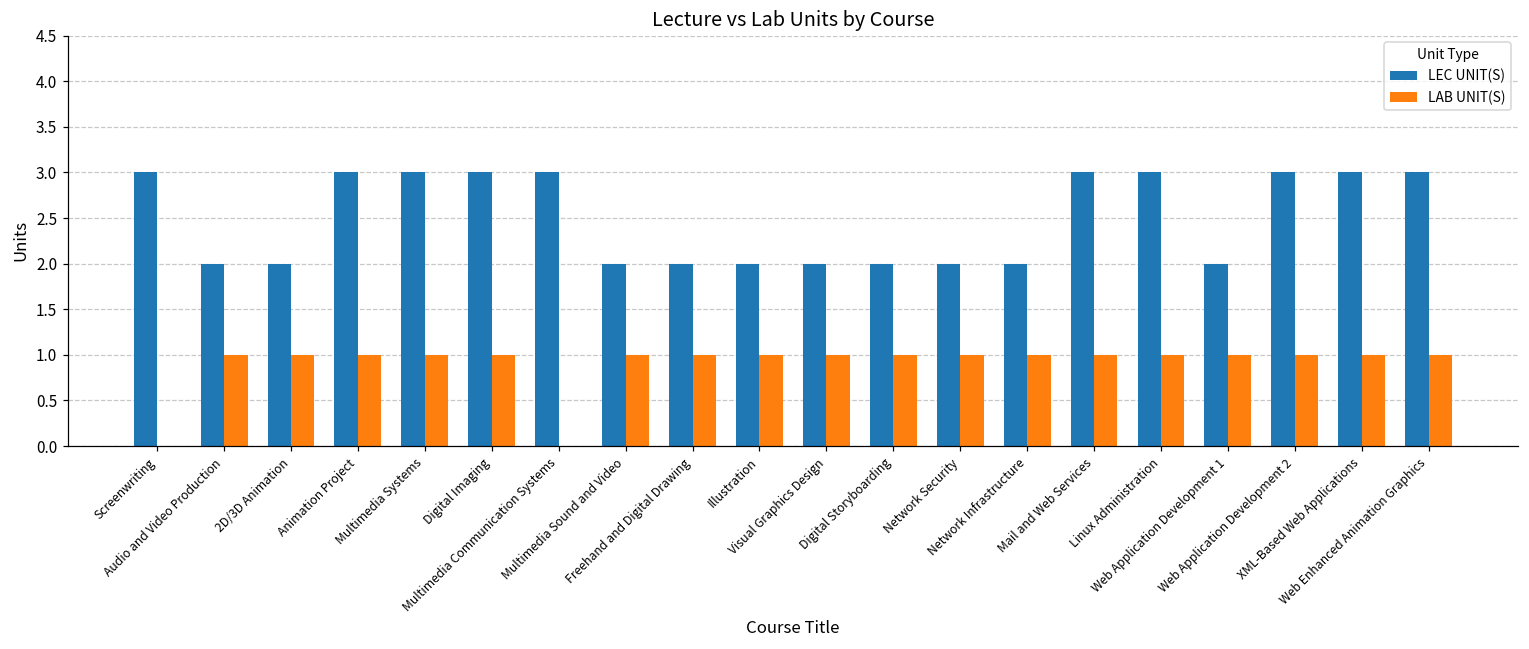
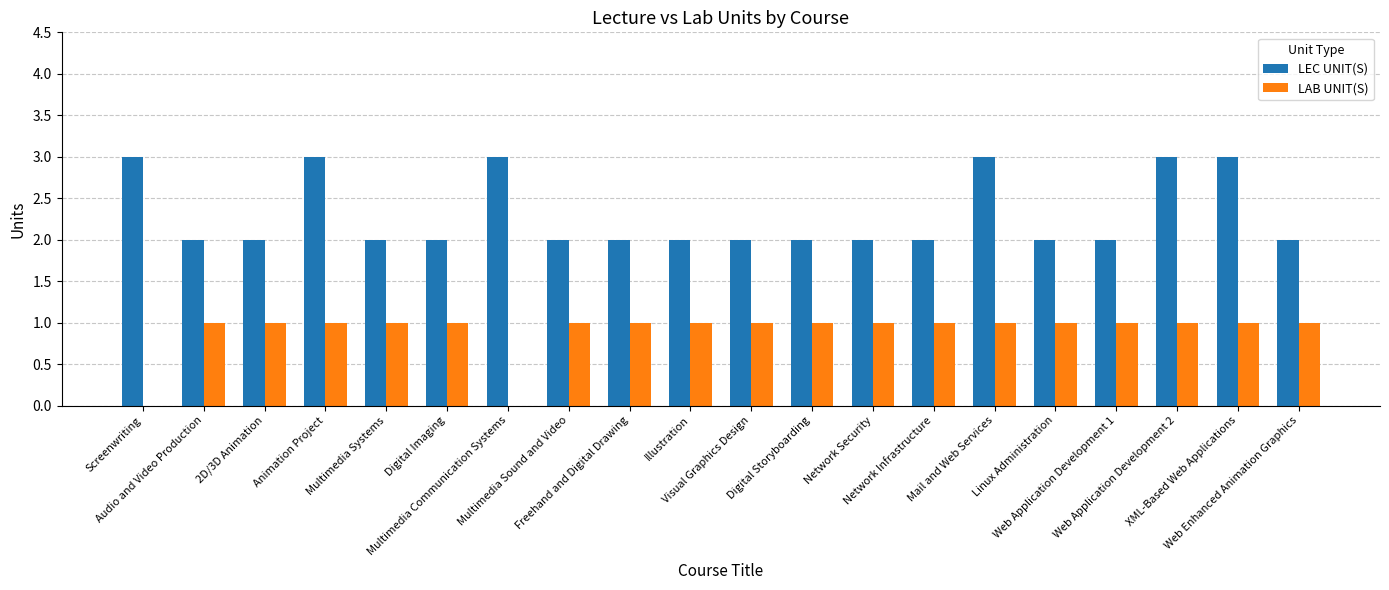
LEC UNIT(S), Multimedia Systems: 3 -> 2
LEC UNIT(S), Digital Imaging: 3 -> 2
LEC UNIT(S), Linux Administration: 3 -> 2
LEC UNIT(S), Web Enhanced Animation Graphics: 3 -> 2
